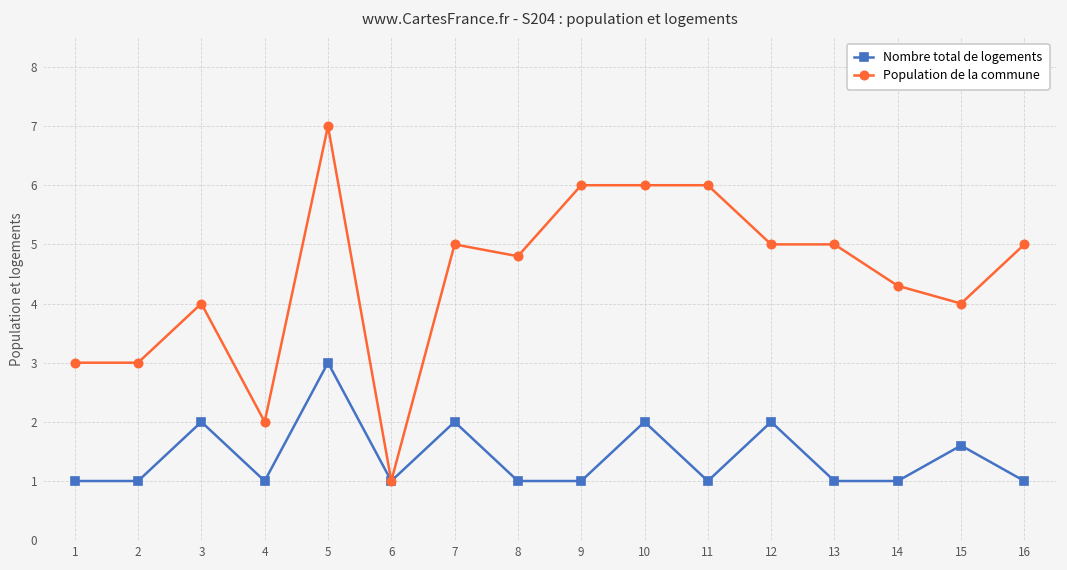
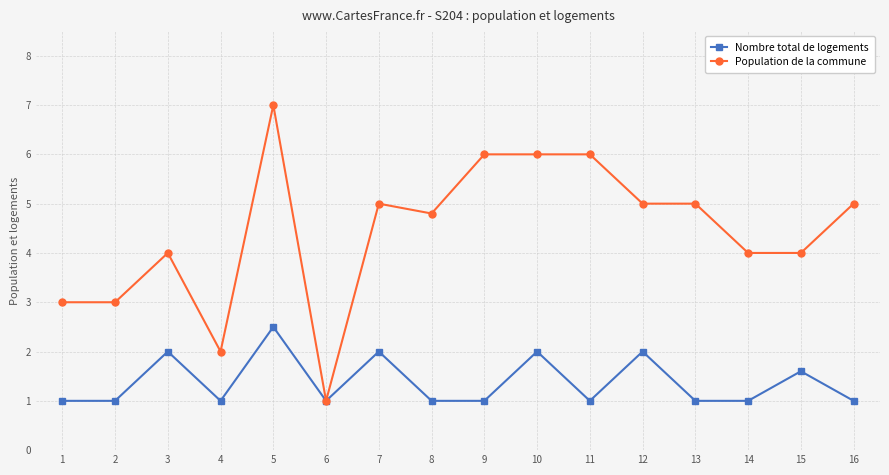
Nombre total de logements, 5: 3.0 -> 2.5
Population de la commune, 14: 4.3 -> 4.0
